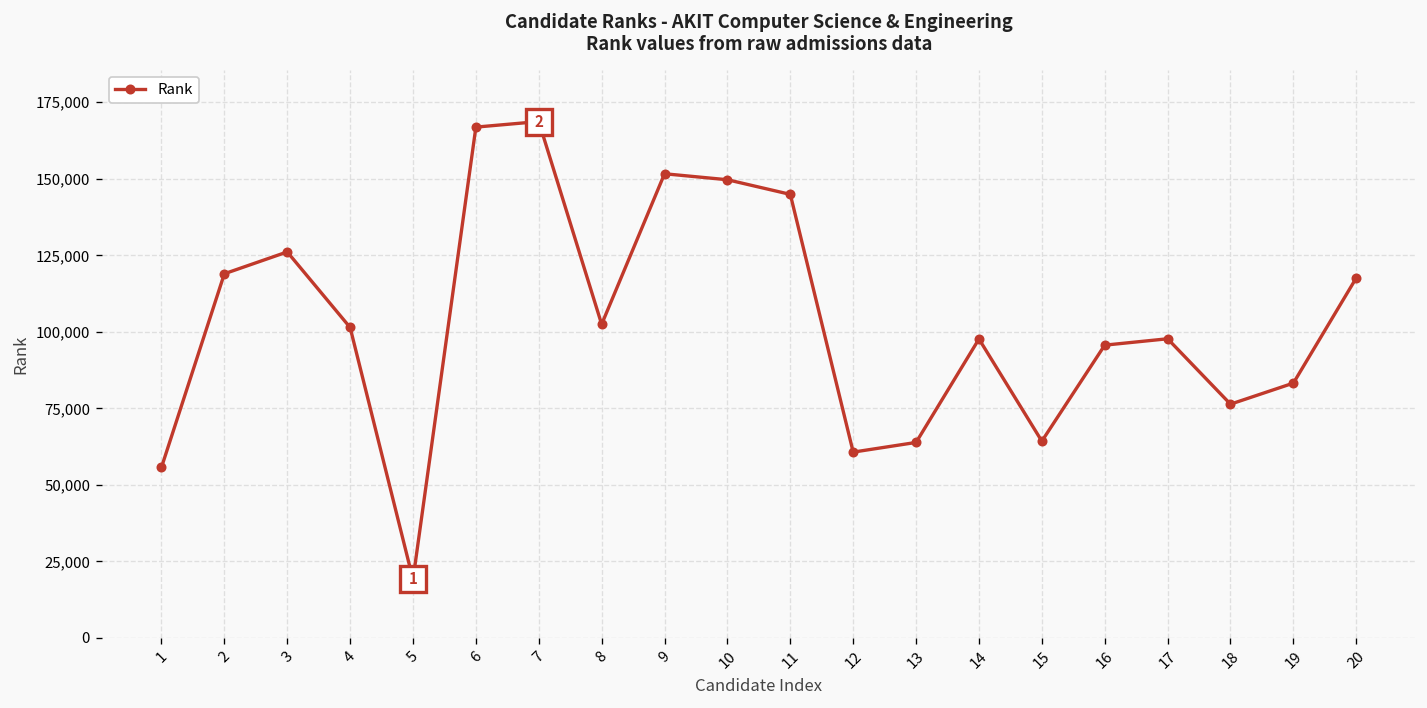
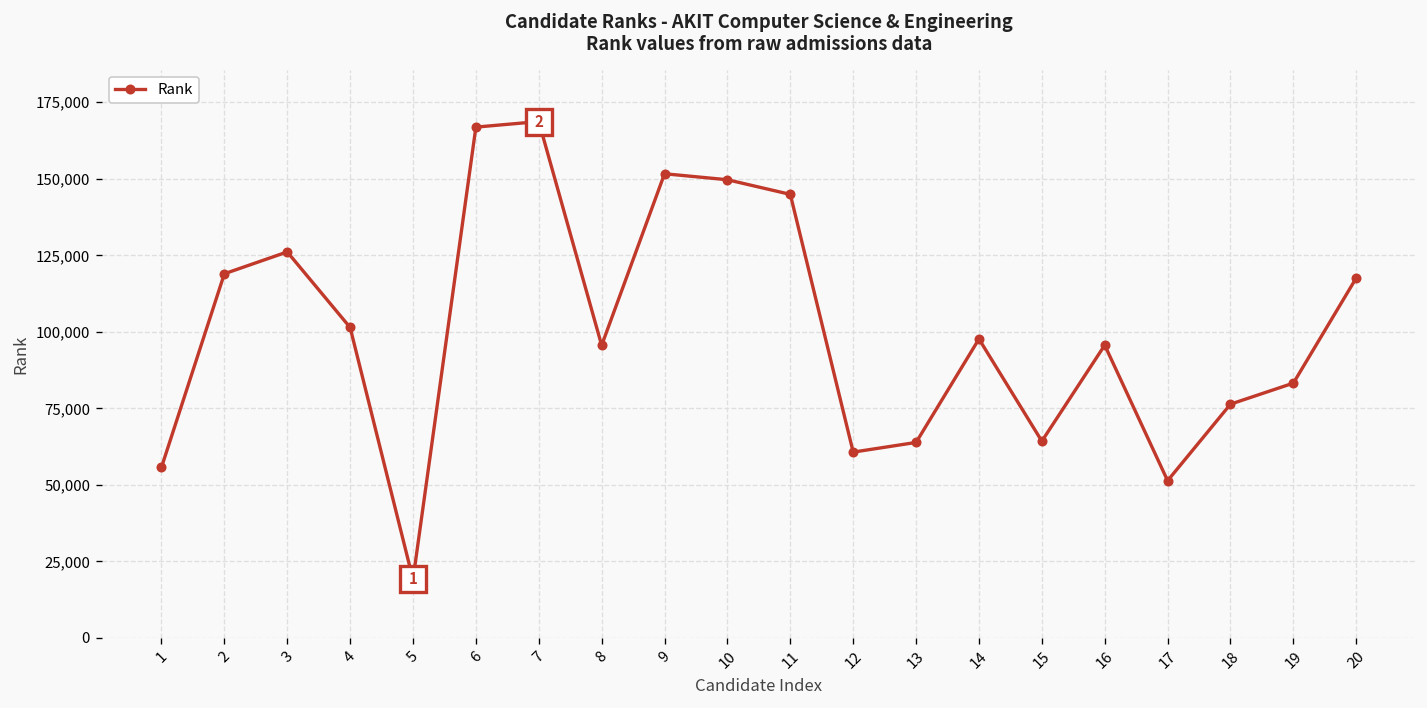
Rank, 8: 102,000 -> 96,000
Rank, 17: 98,000 -> 51,000
